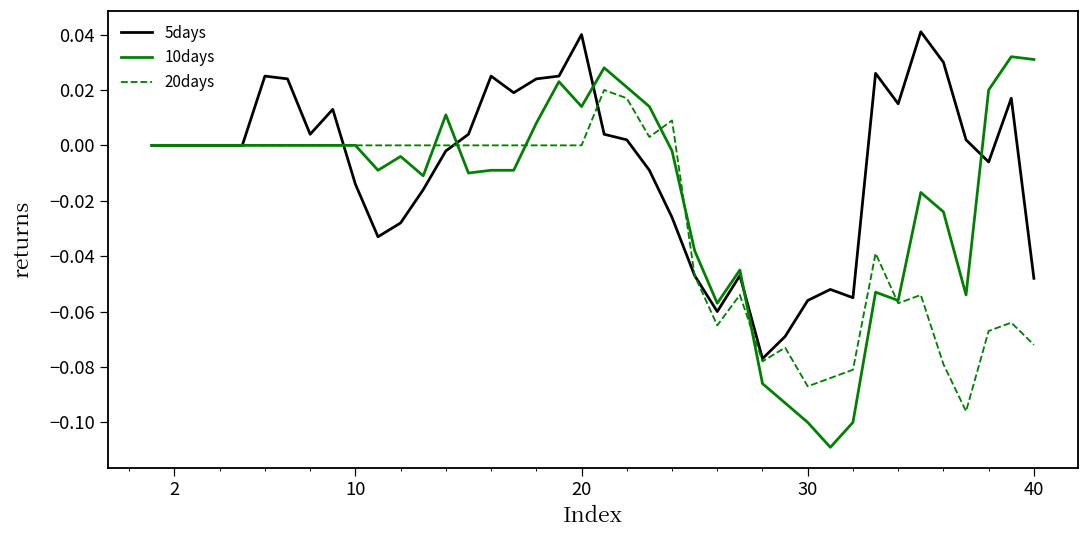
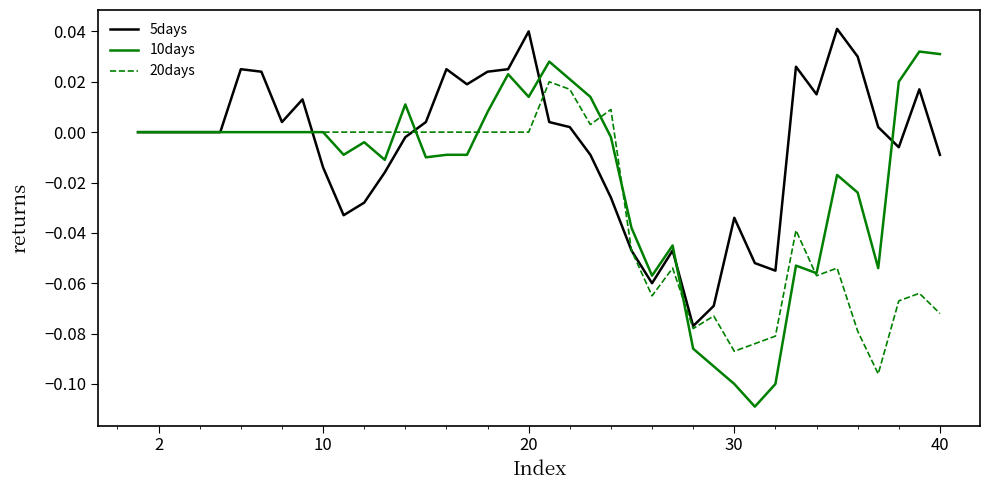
5days, 30: -0.056 -> -0.034
5days, 40: -0.048 -> -0.009
